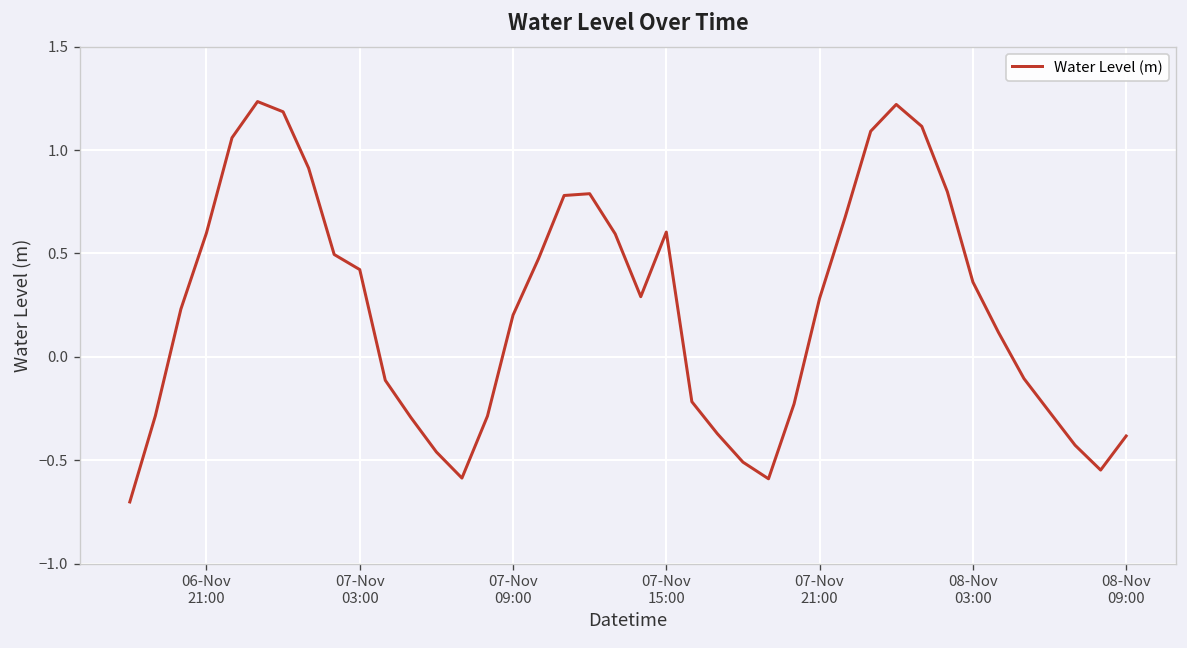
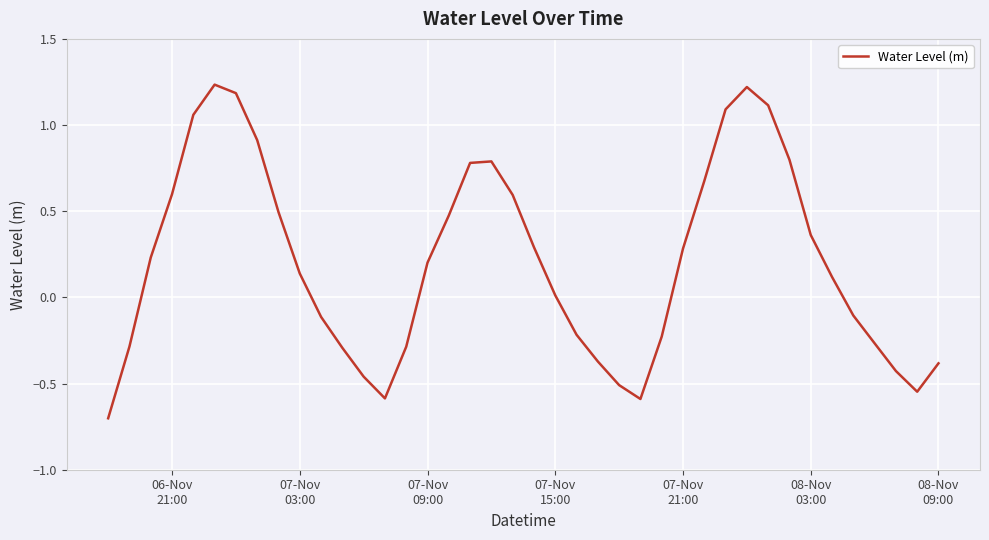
07-Nov 03:00: 0.42 -> 0.14
07-Nov 15:00: 0.60 -> 0.01
